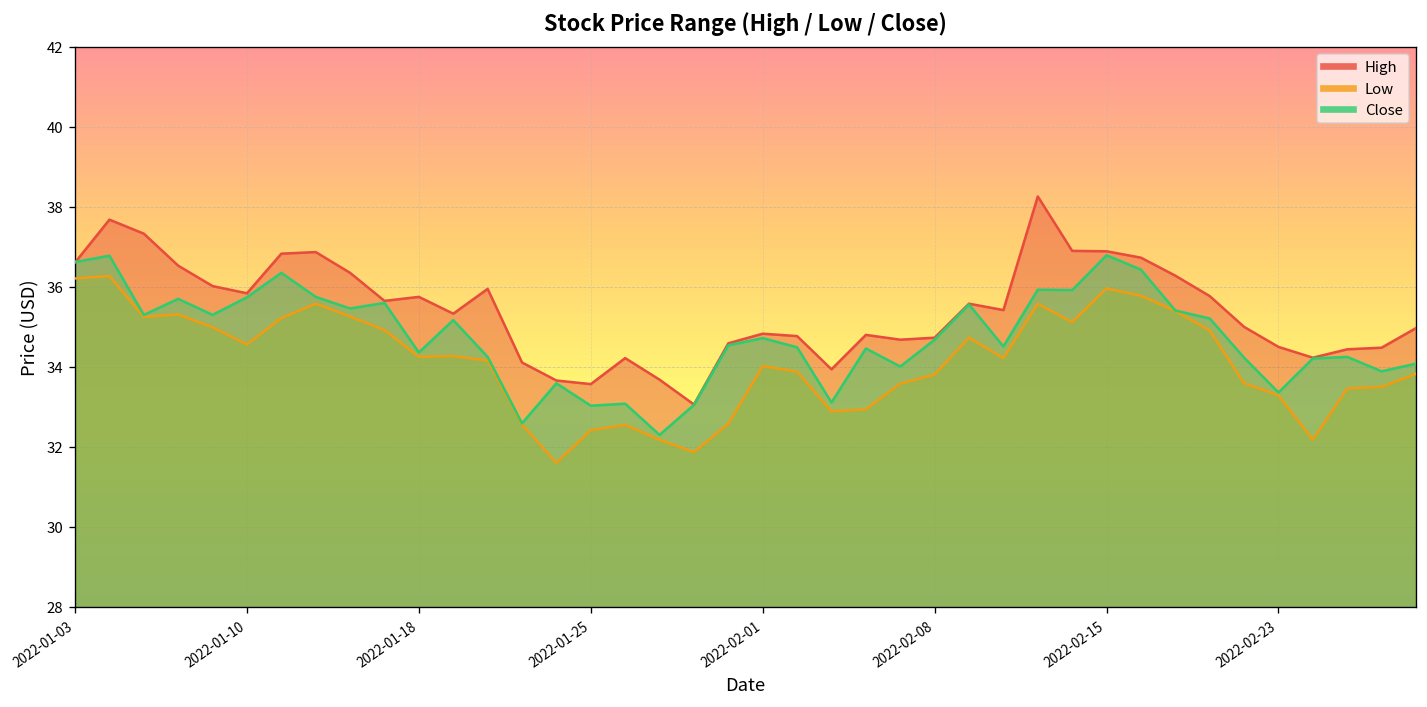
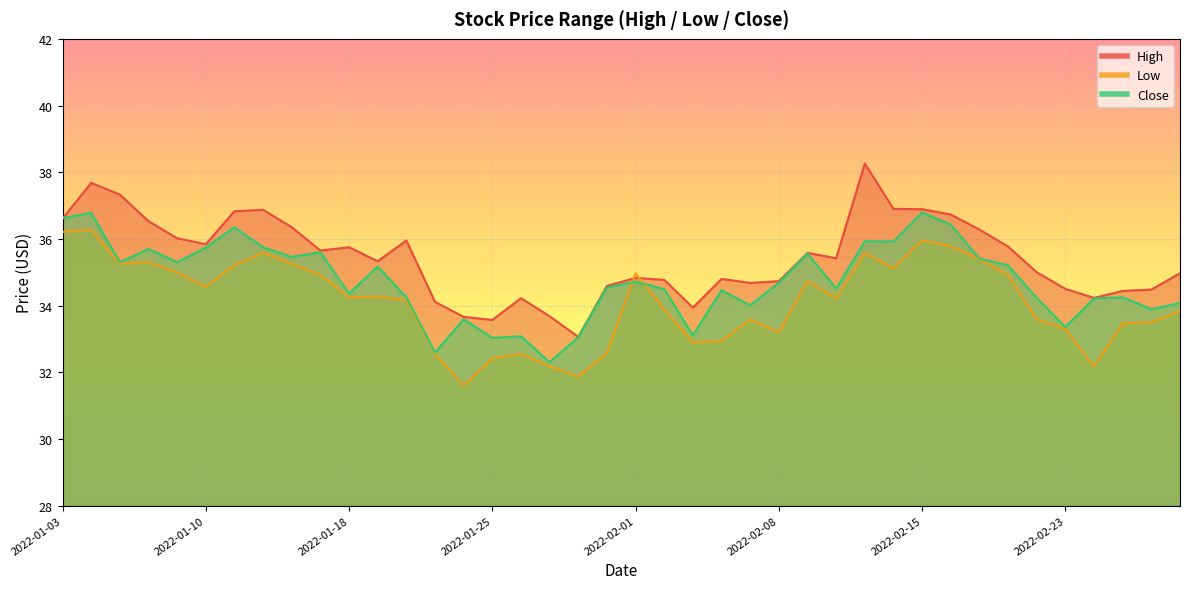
Low, 2022-02-01: 34.0 -> 35.0
Low, 2022-02-08: 33.8 -> 33.2
